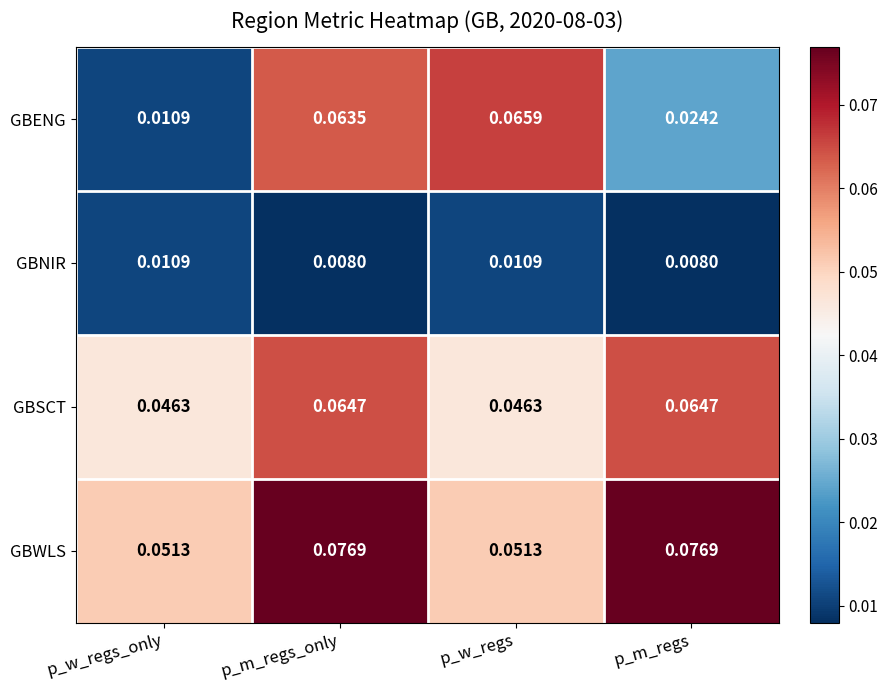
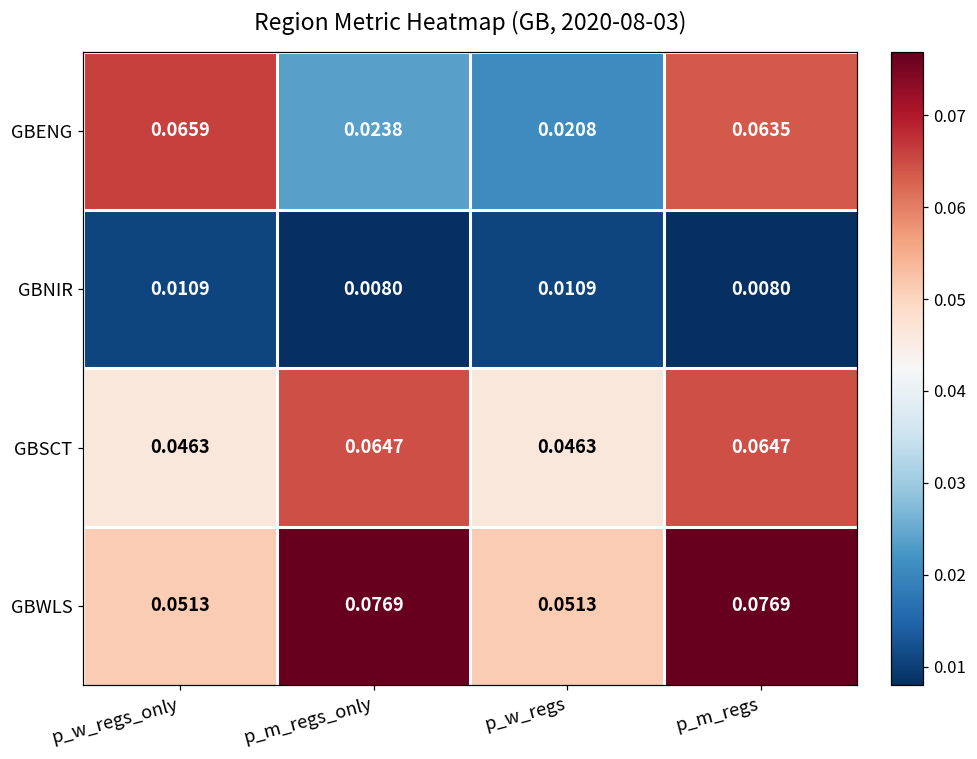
GBENG, p_w_regs_only: 0.0109 -> 0.0659
GBENG, p_m_regs_only: 0.0635 -> 0.0238
GBENG, p_w_regs: 0.0659 -> 0.0208
GBENG, p_m_regs: 0.0242 -> 0.0635
